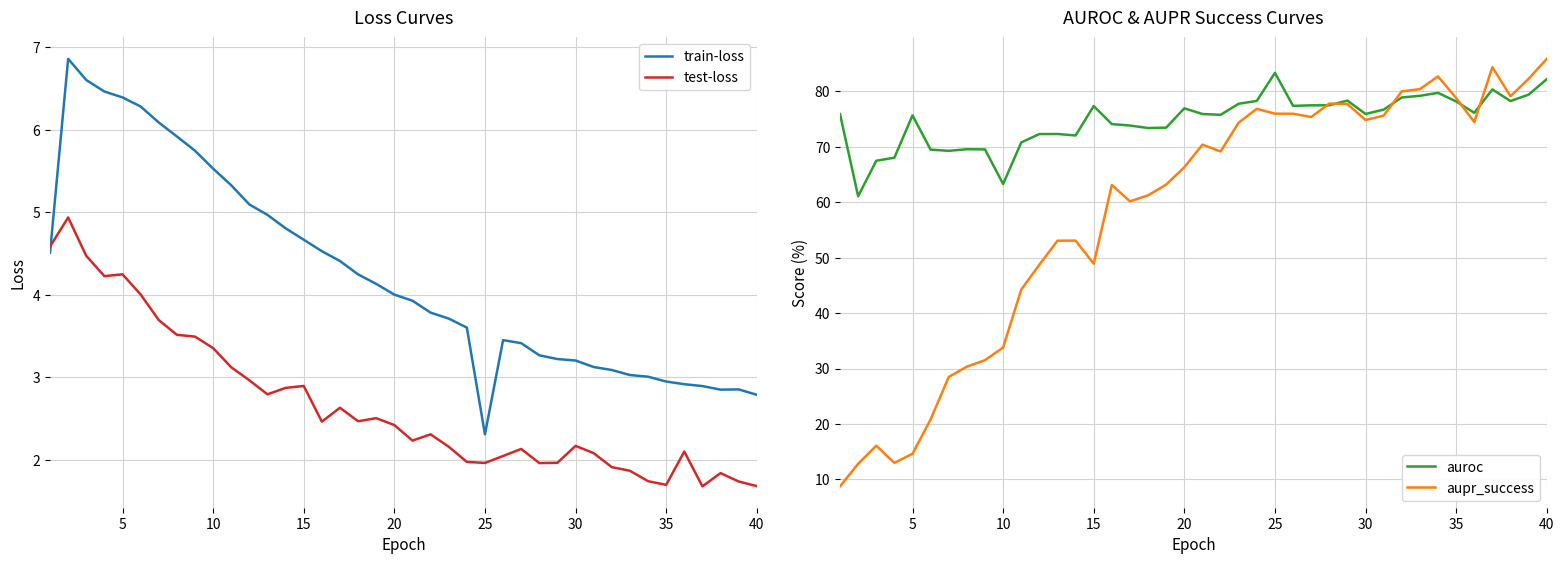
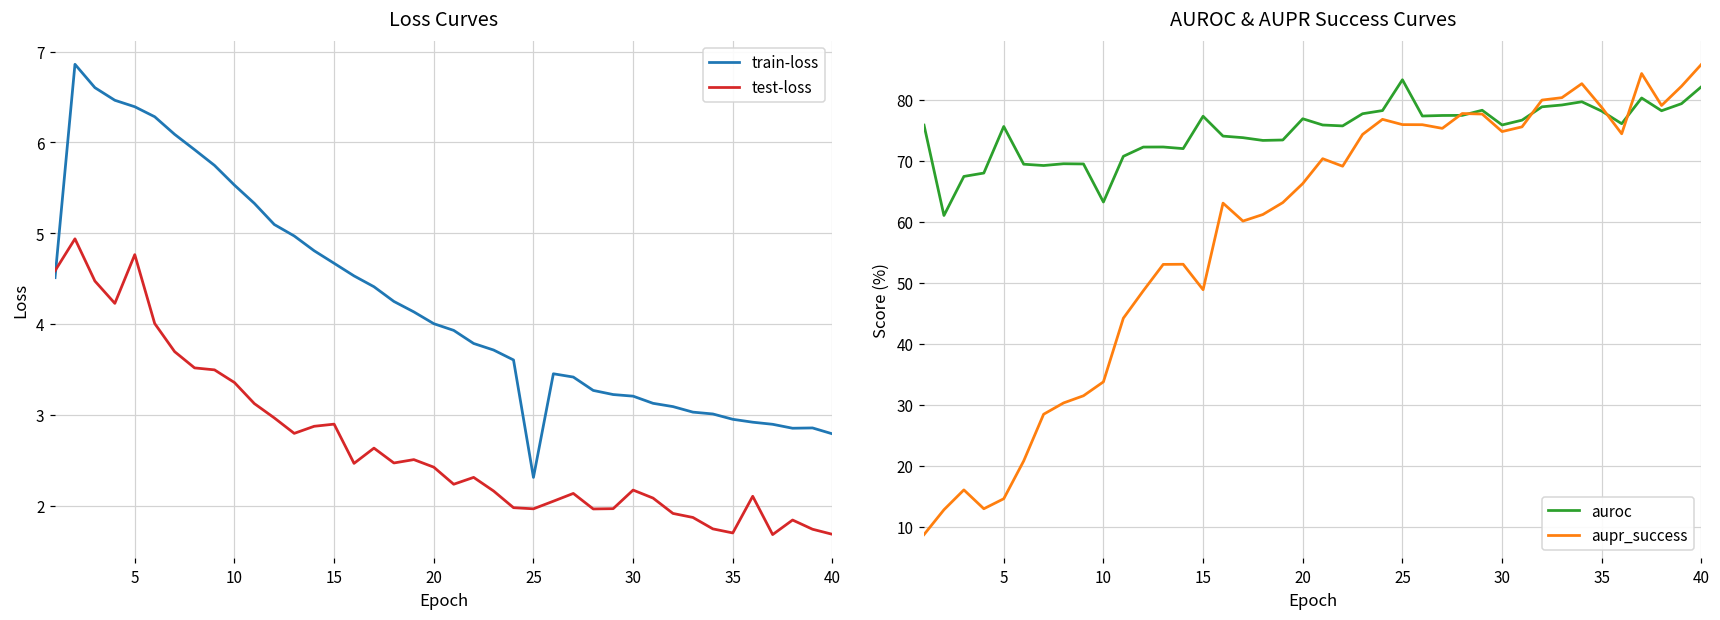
Loss Curves, test-loss, 5: 4.2 -> 4.8
